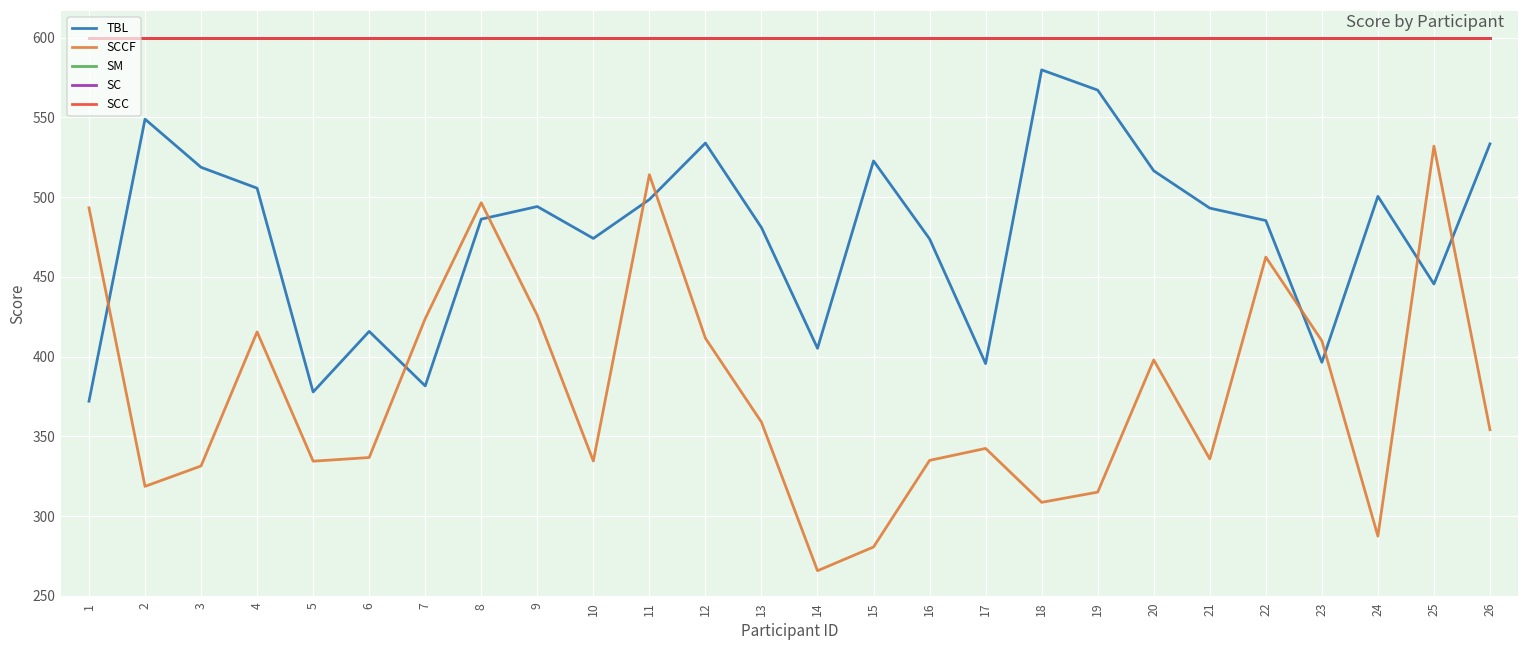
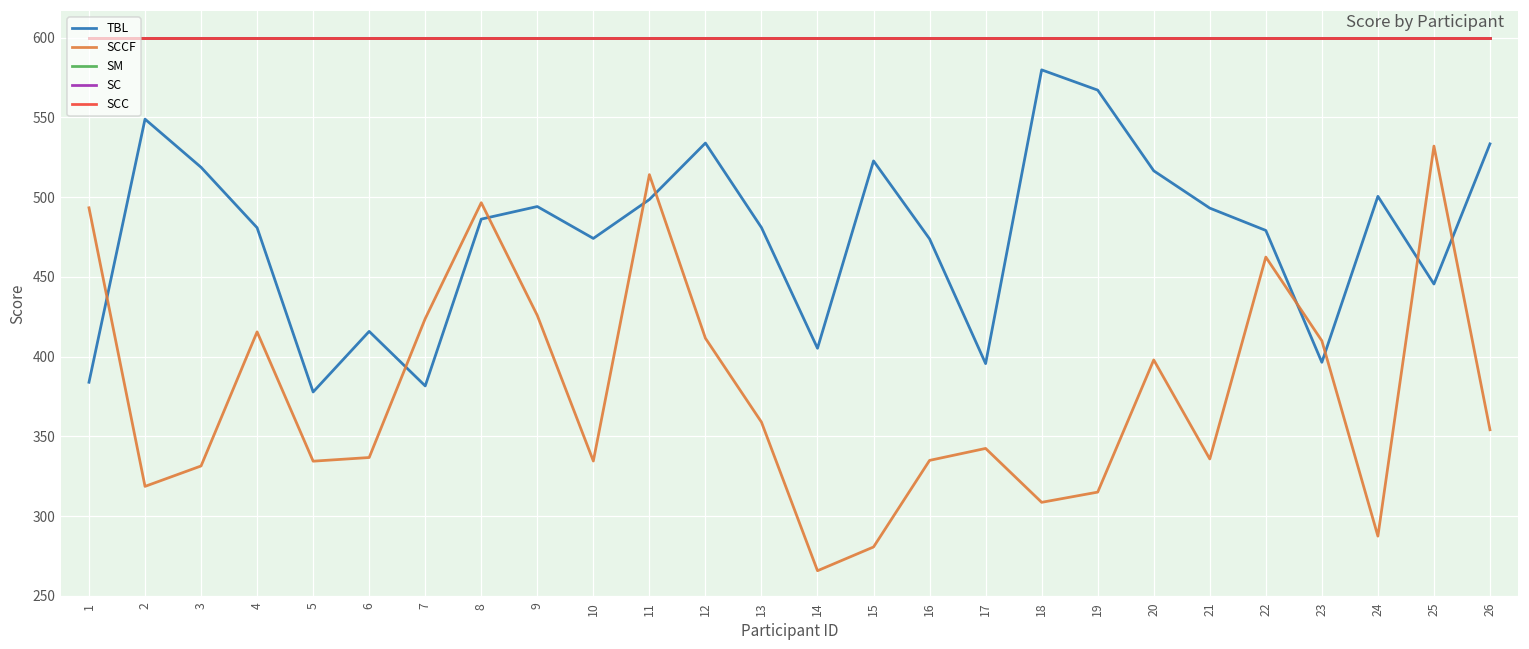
TBL, 1: 372 -> 384
TBL, 4: 506 -> 481
TBL, 22: 485 -> 479
